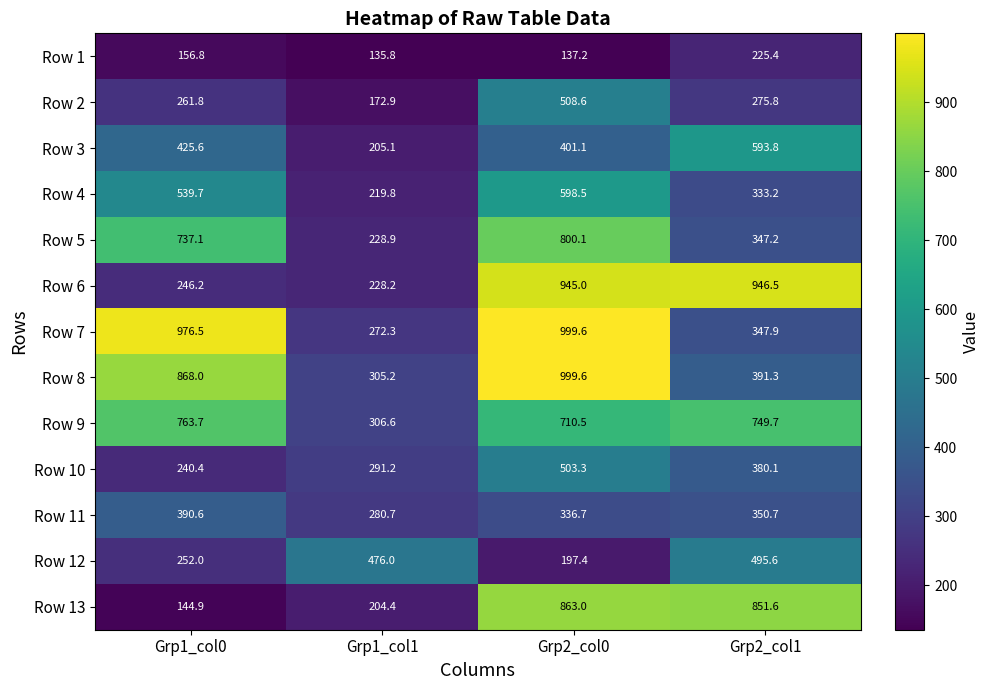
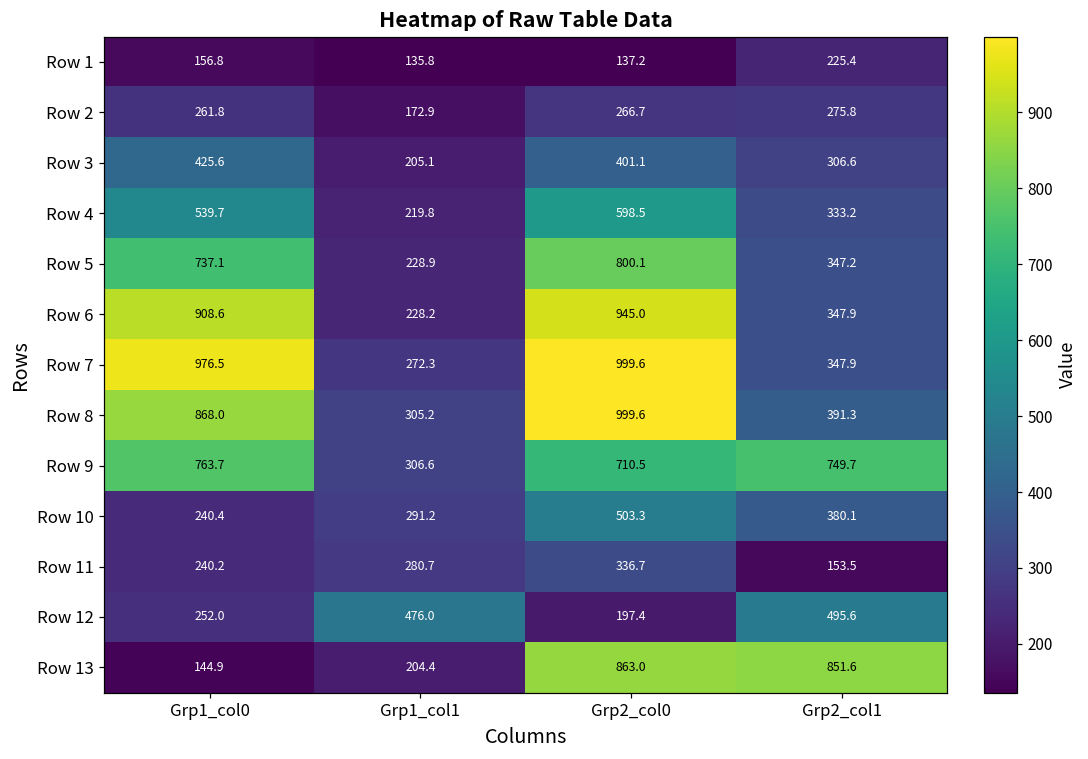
Row 2, Grp2_col0: 508.6 -> 266.7
Row 3, Grp2_col1: 593.8 -> 306.6
Row 6, Grp1_col0: 246.2 -> 908.6
Row 6, Grp2_col1: 946.5 -> 347.9
Row 11, Grp1_col0: 390.6 -> 240.2
Row 11, Grp2_col1: 350.7 -> 153.5
